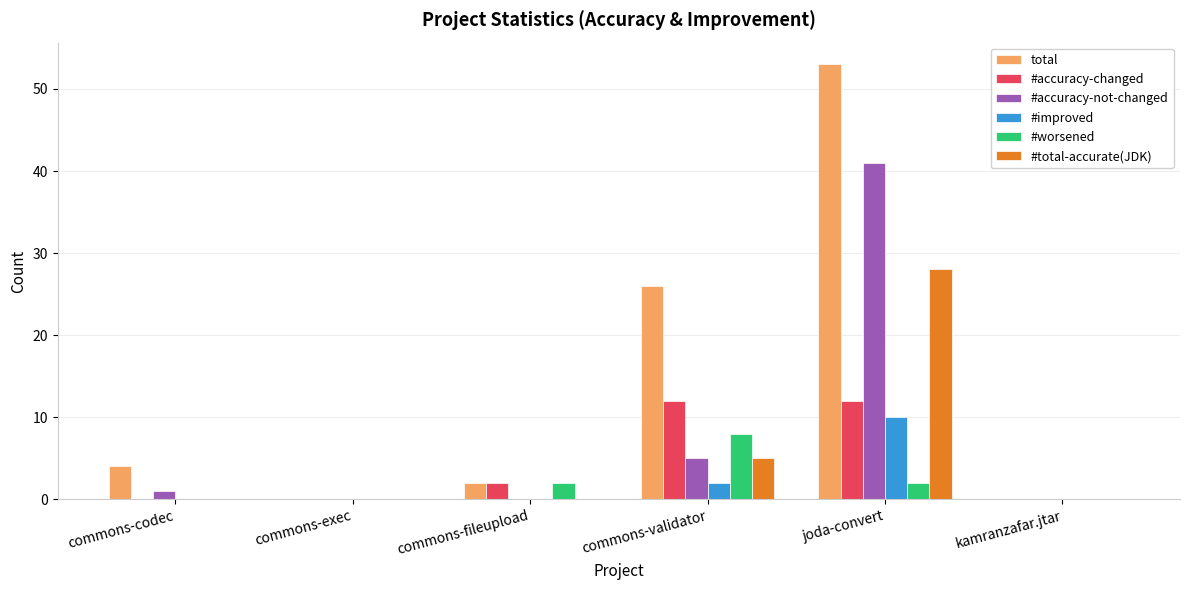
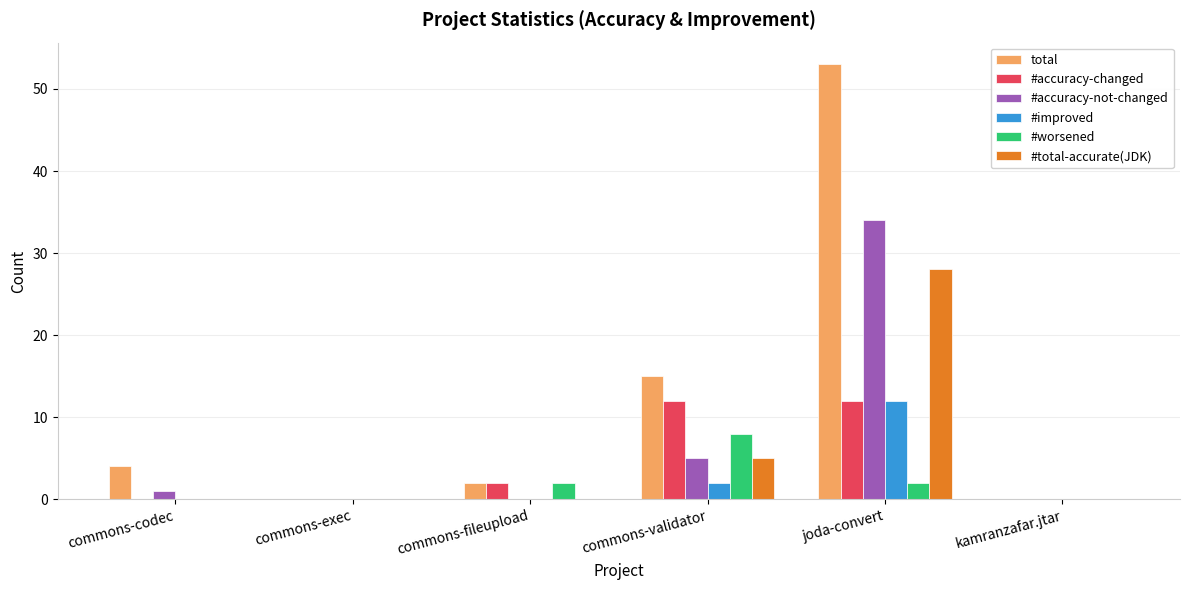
total, commons-validator: 26 -> 15
#accuracy-not-changed, joda-convert: 41 -> 34
#improved, joda-convert: 10 -> 12
